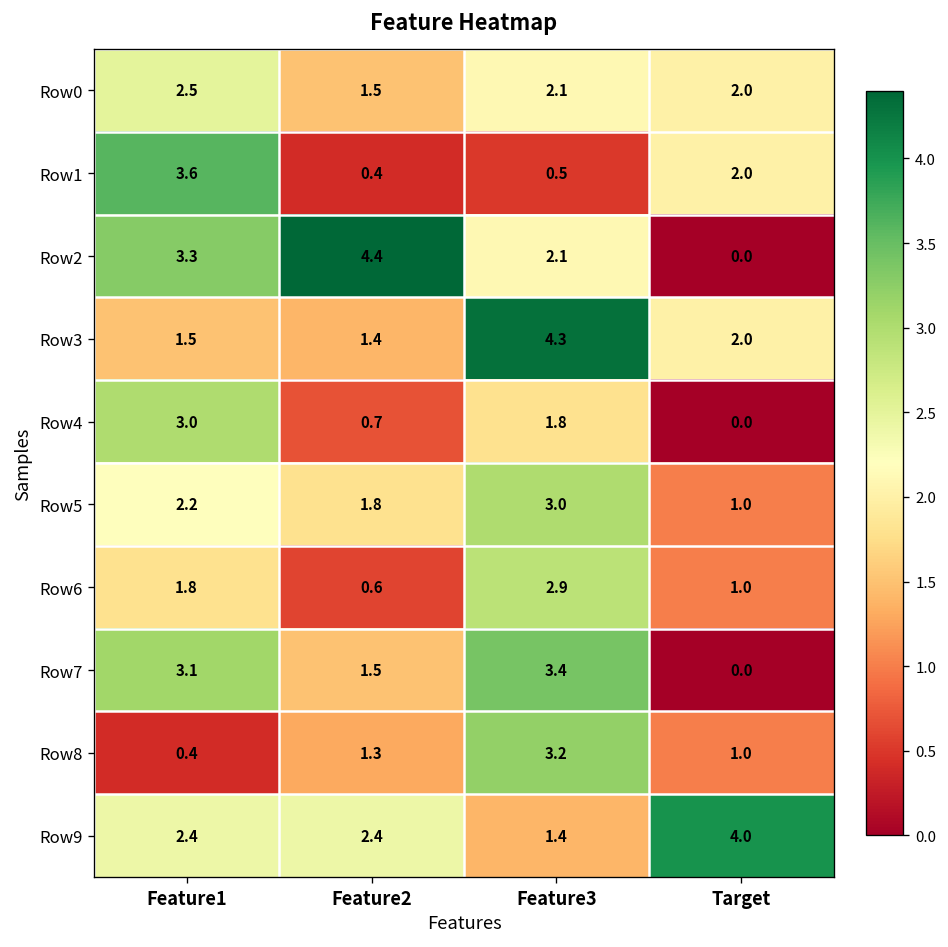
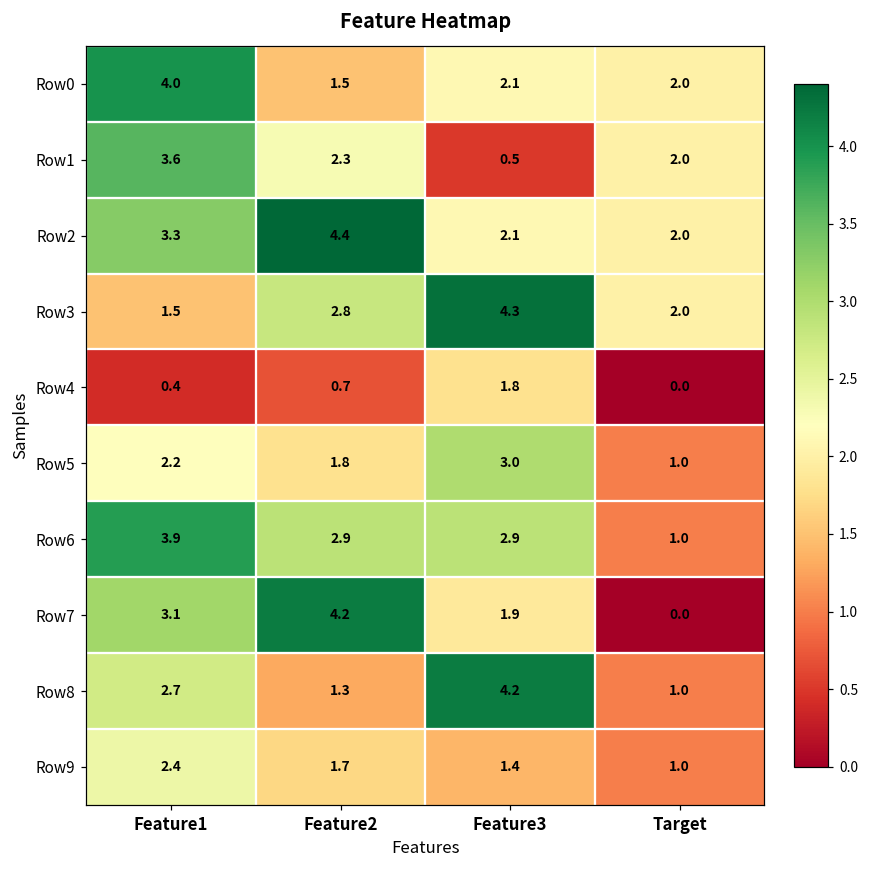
Row0, Feature1: 2.5 -> 4.0
Row1, Feature2: 0.4 -> 2.3
Row2, Target: 0.0 -> 2.0
Row3, Feature2: 1.4 -> 2.8
Row4, Feature1: 3.0 -> 0.4
Row6, Feature1: 1.8 -> 3.9
Row6, Feature2: 0.6 -> 2.9
Row7, Feature2: 1.5 -> 4.2
Row7, Feature3: 3.4 -> 1.9
Row8, Feature1: 0.4 -> 2.7
Row8, Feature3: 3.2 -> 4.2
Row9, Feature2: 2.4 -> 1.7
Row9, Target: 4.0 -> 1.0
